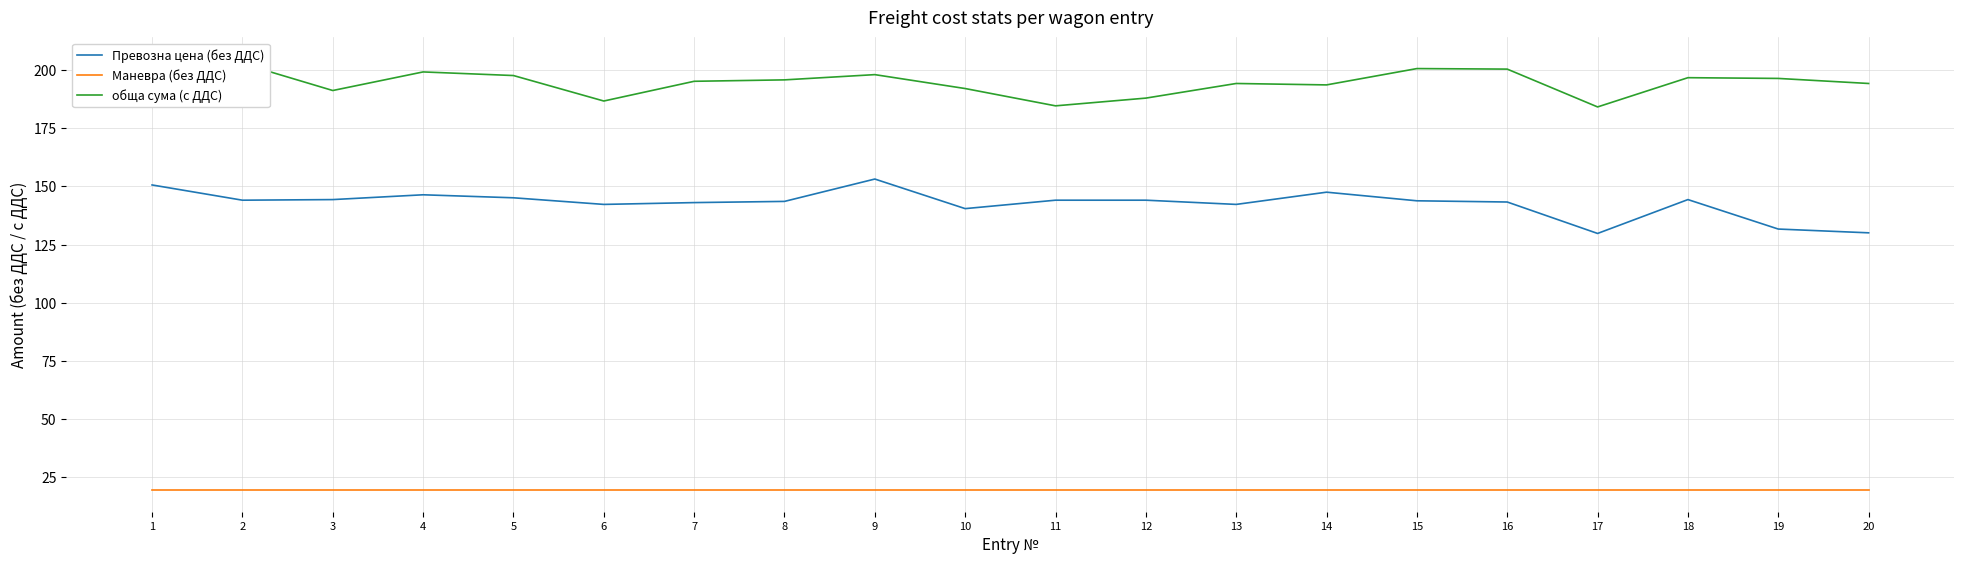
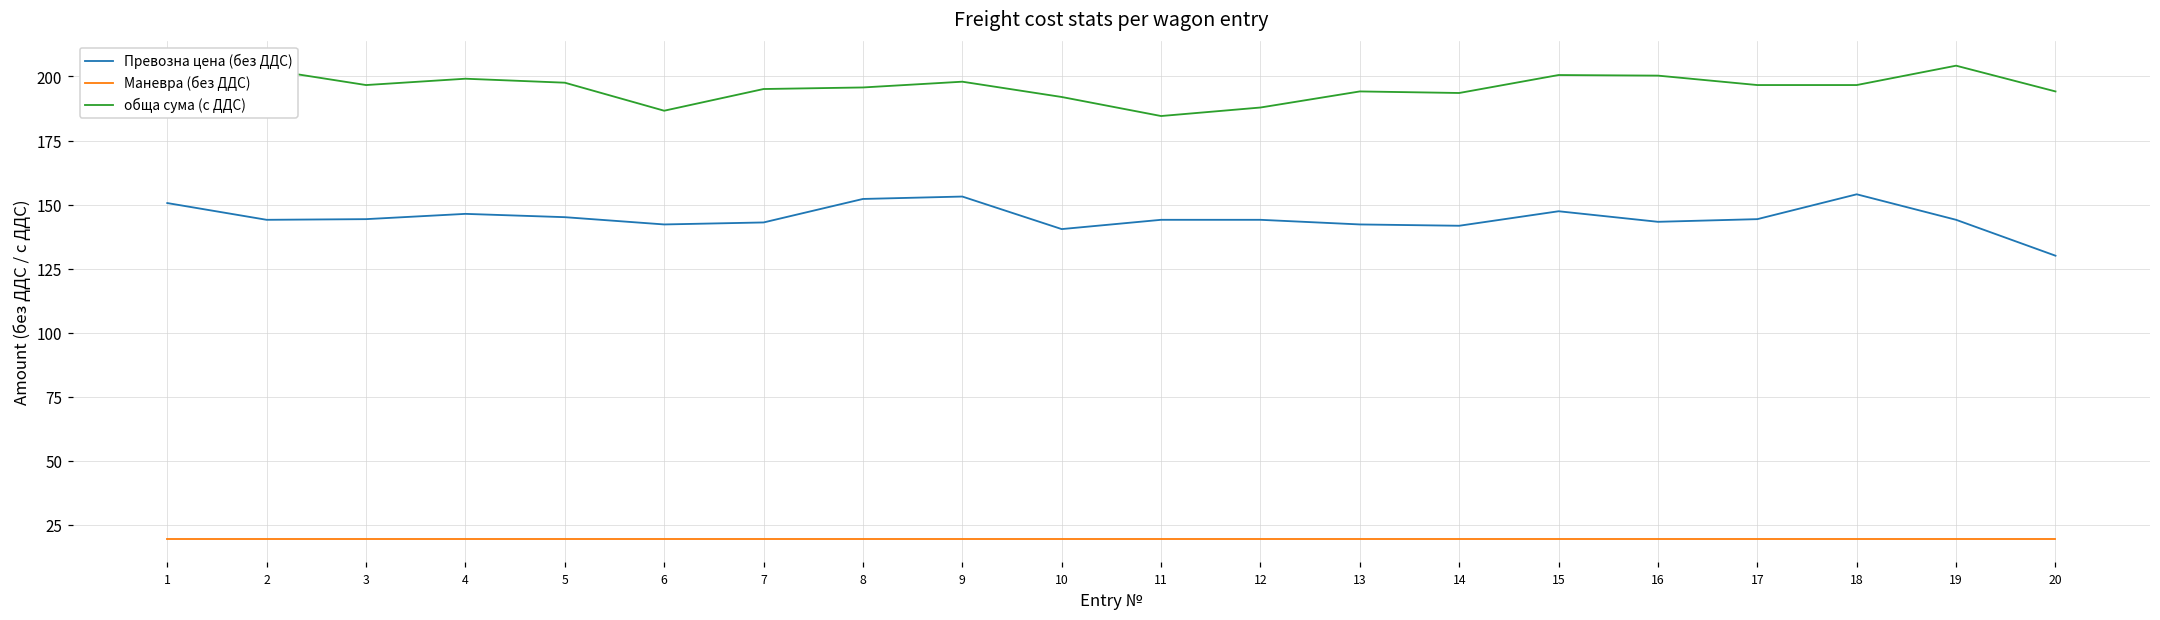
обща сума (с ДДС), 3: 191 -> 197
Превозна цена (без ДДС), 8: 144 -> 152
Превозна цена (без ДДС), 14: 148 -> 142
Превозна цена (без ДДС), 15: 144 -> 147
Превозна цена (без ДДС), 17: 130 -> 144
обща сума (с ДДС), 17: 184 -> 197
Превозна цена (без ДДС), 18: 144 -> 154
Превозна цена (без ДДС), 19: 132 -> 144
обща сума (с ДДС), 19: 196 -> 204
